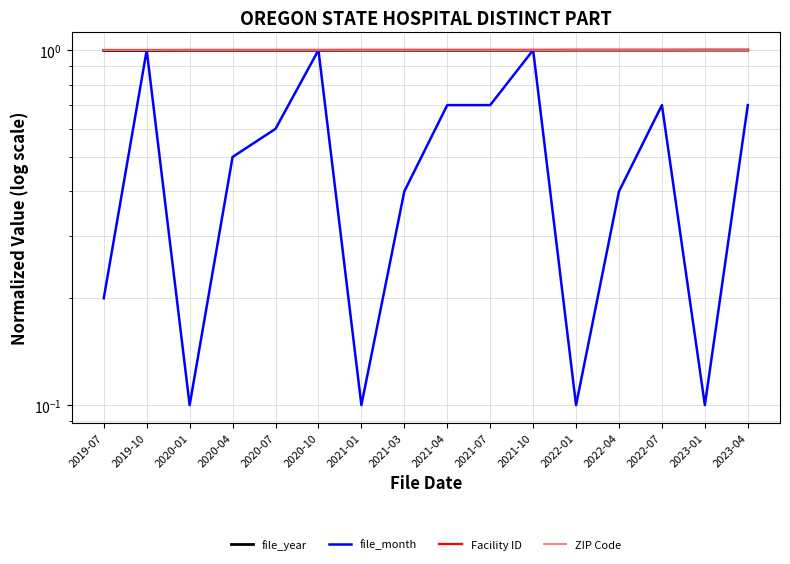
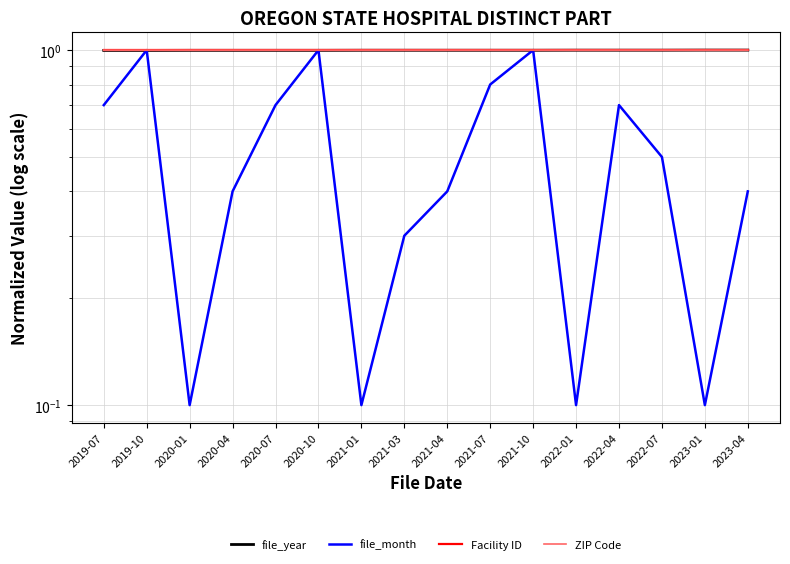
file_month, 2019-07: 0.20 -> 0.70
file_month, 2020-04: 0.50 -> 0.40
file_month, 2020-07: 0.60 -> 0.70
file_month, 2021-03: 0.40 -> 0.30
file_month, 2021-04: 0.70 -> 0.40
file_month, 2021-07: 0.70 -> 0.80
file_month, 2022-04: 0.40 -> 0.70
file_month, 2022-07: 0.70 -> 0.50
file_month, 2023-04: 0.70 -> 0.40
